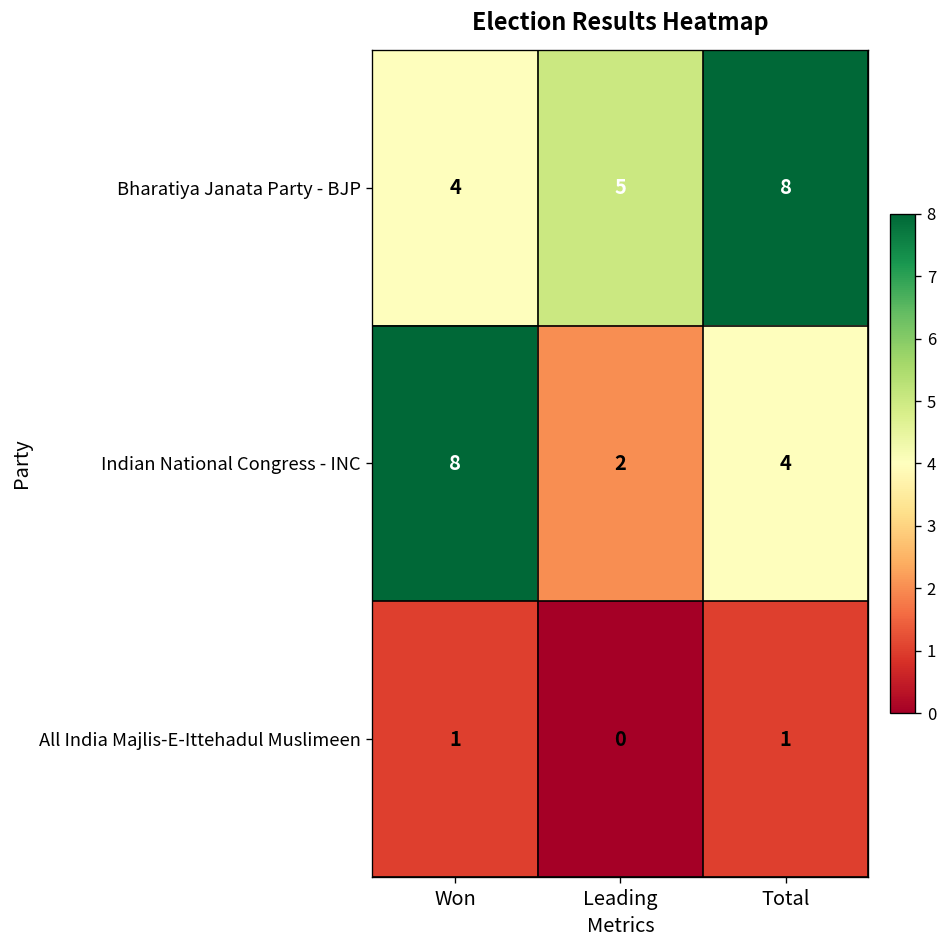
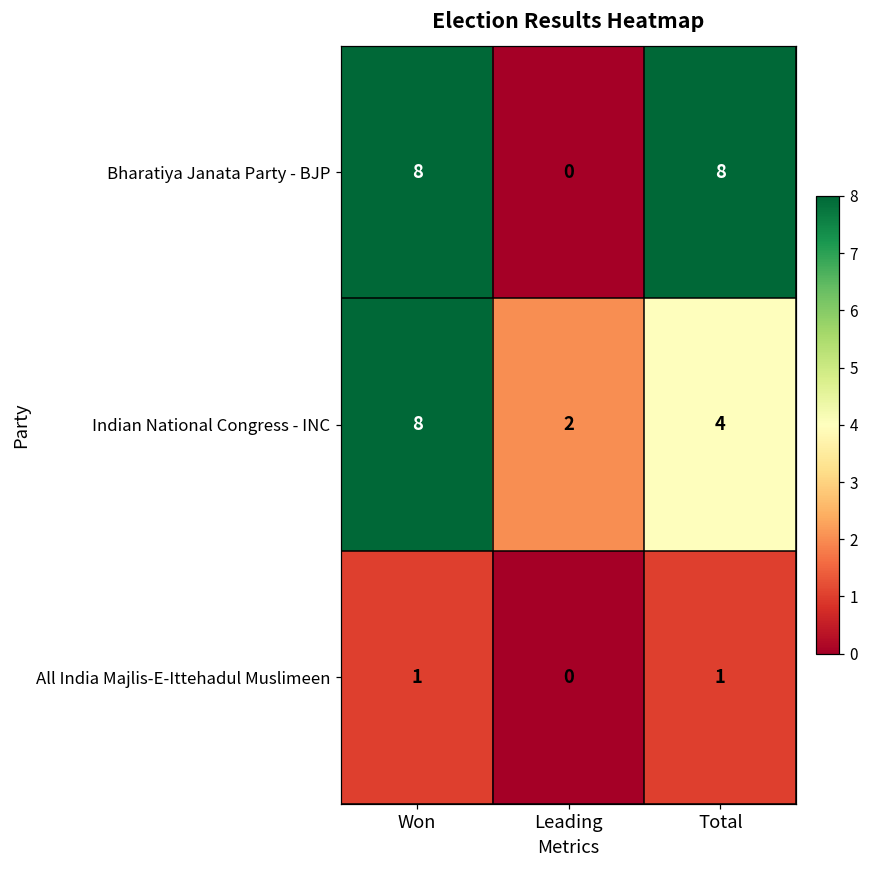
Bharatiya Janata Party - BJP, Won: 4 -> 8
Bharatiya Janata Party - BJP, Leading: 5 -> 0
